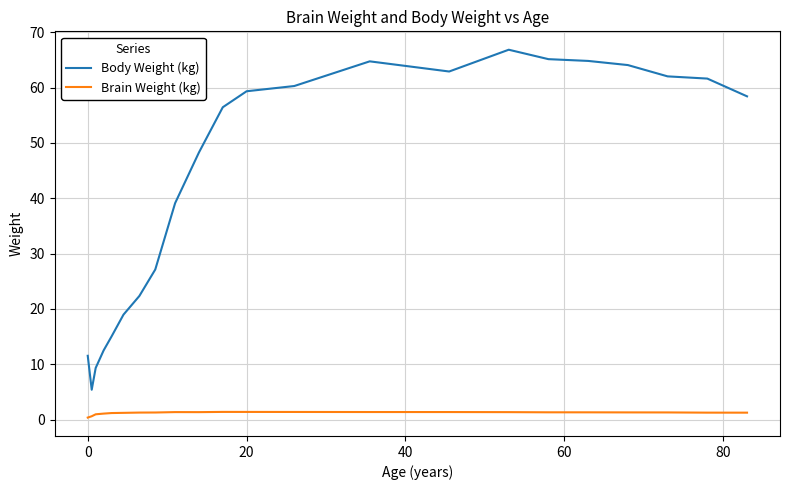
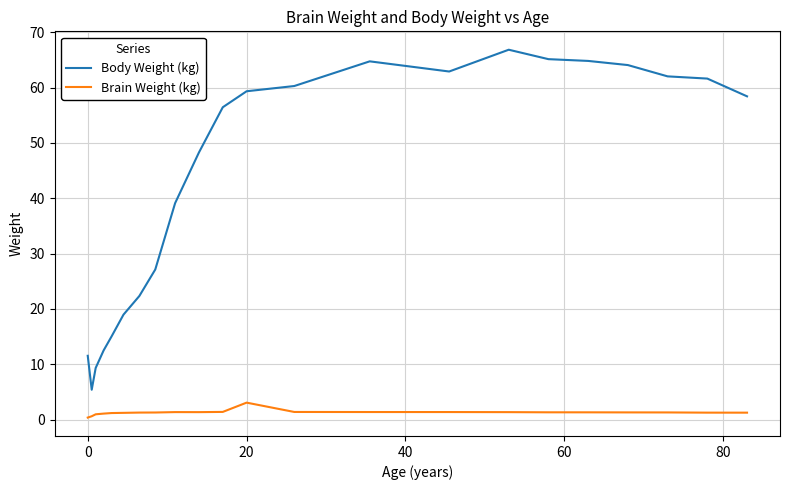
Brain Weight (kg), 20: 1 -> 3
